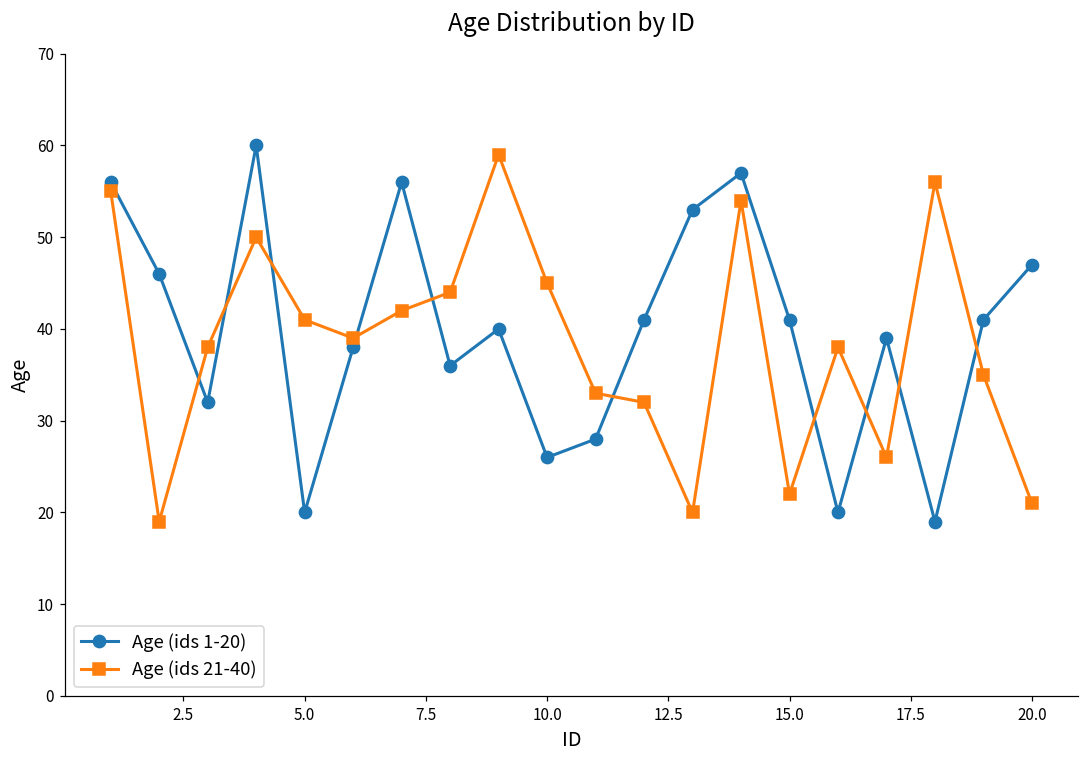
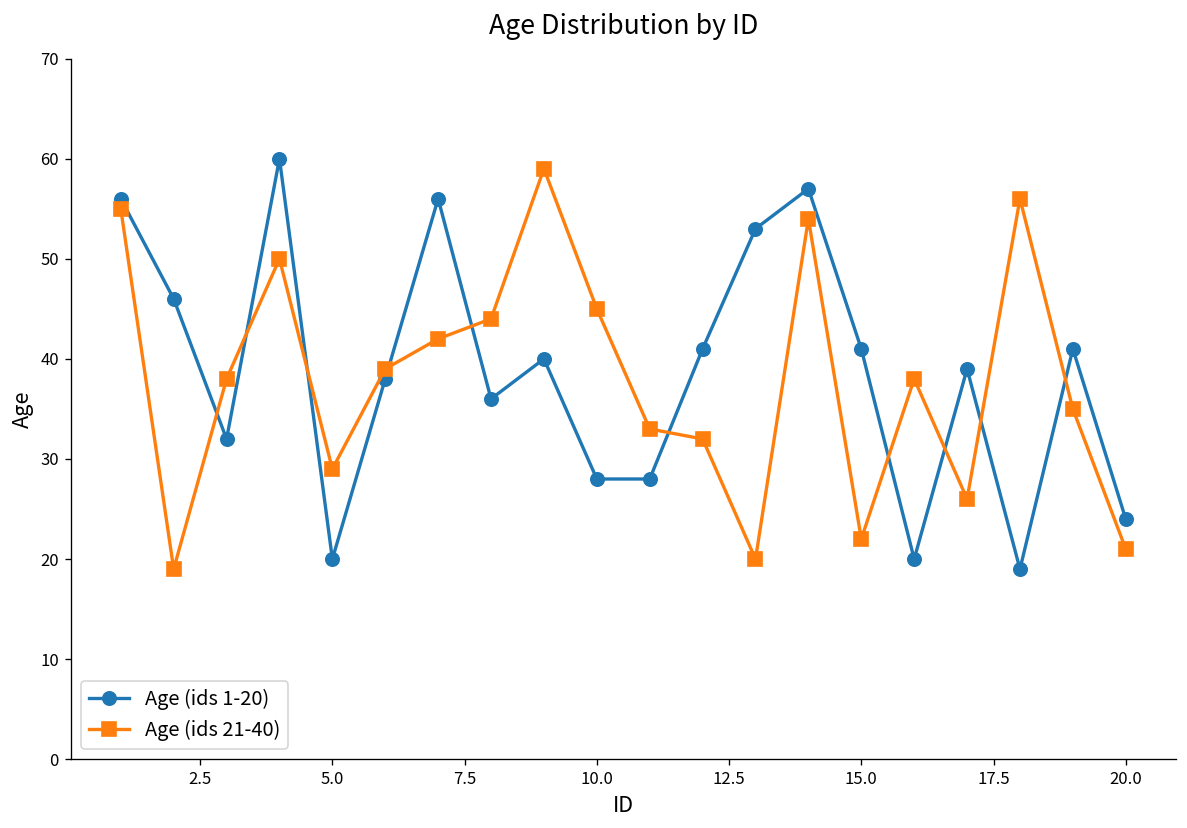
Age (ids 21-40), 5.0: 41 -> 29
Age (ids 1-20), 10.0: 26 -> 28
Age (ids 1-20), 20.0: 47 -> 24
